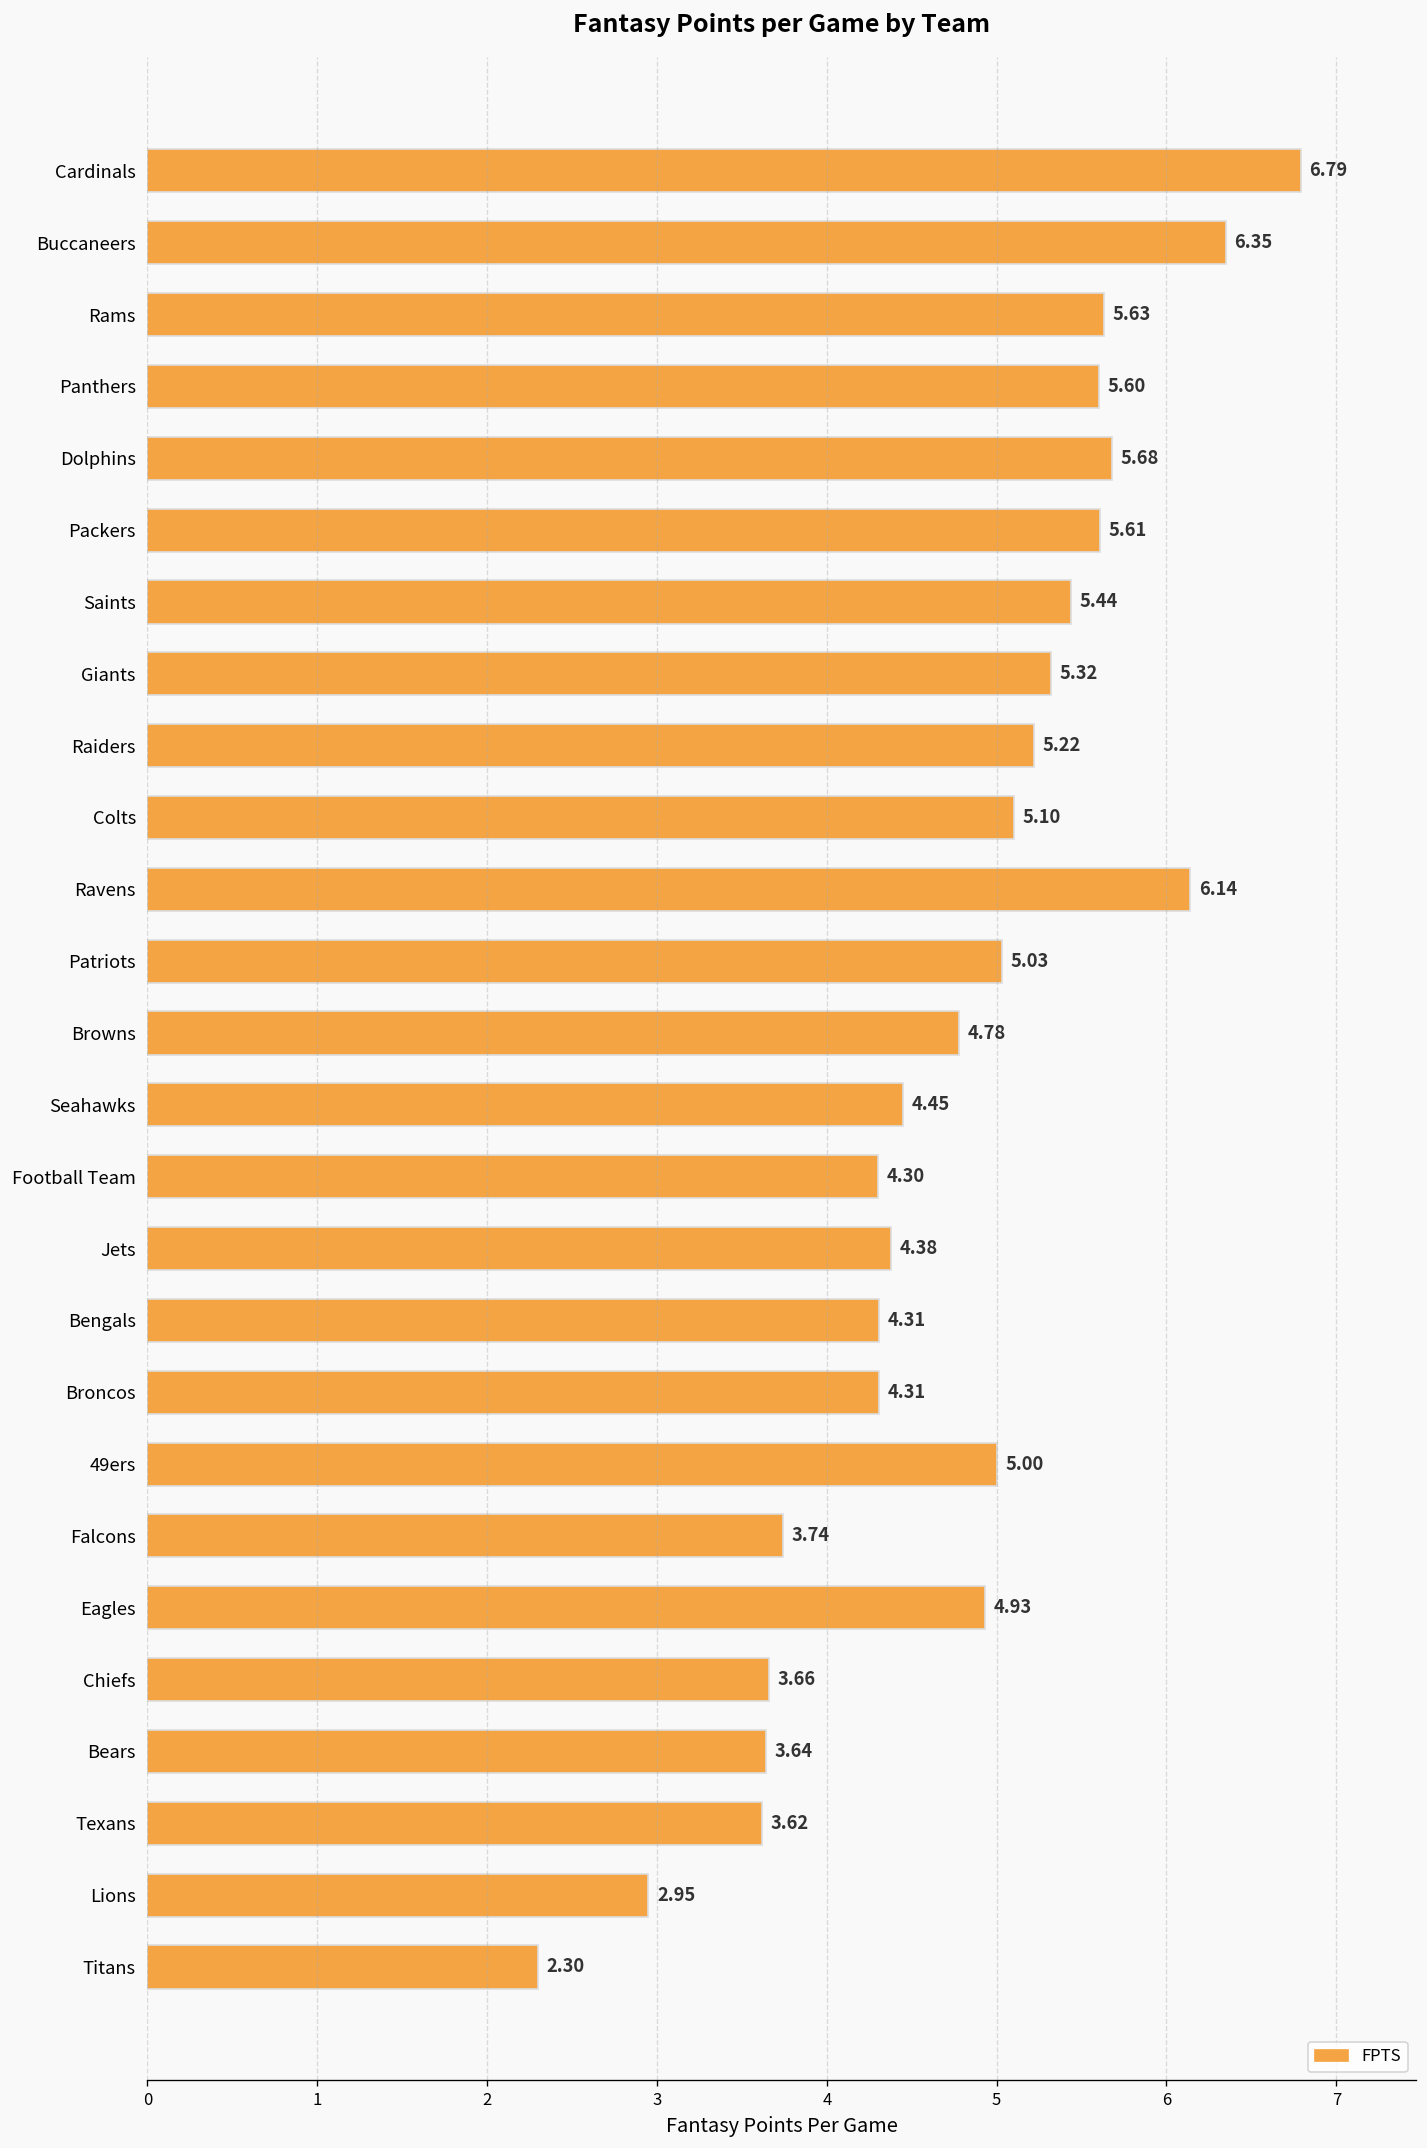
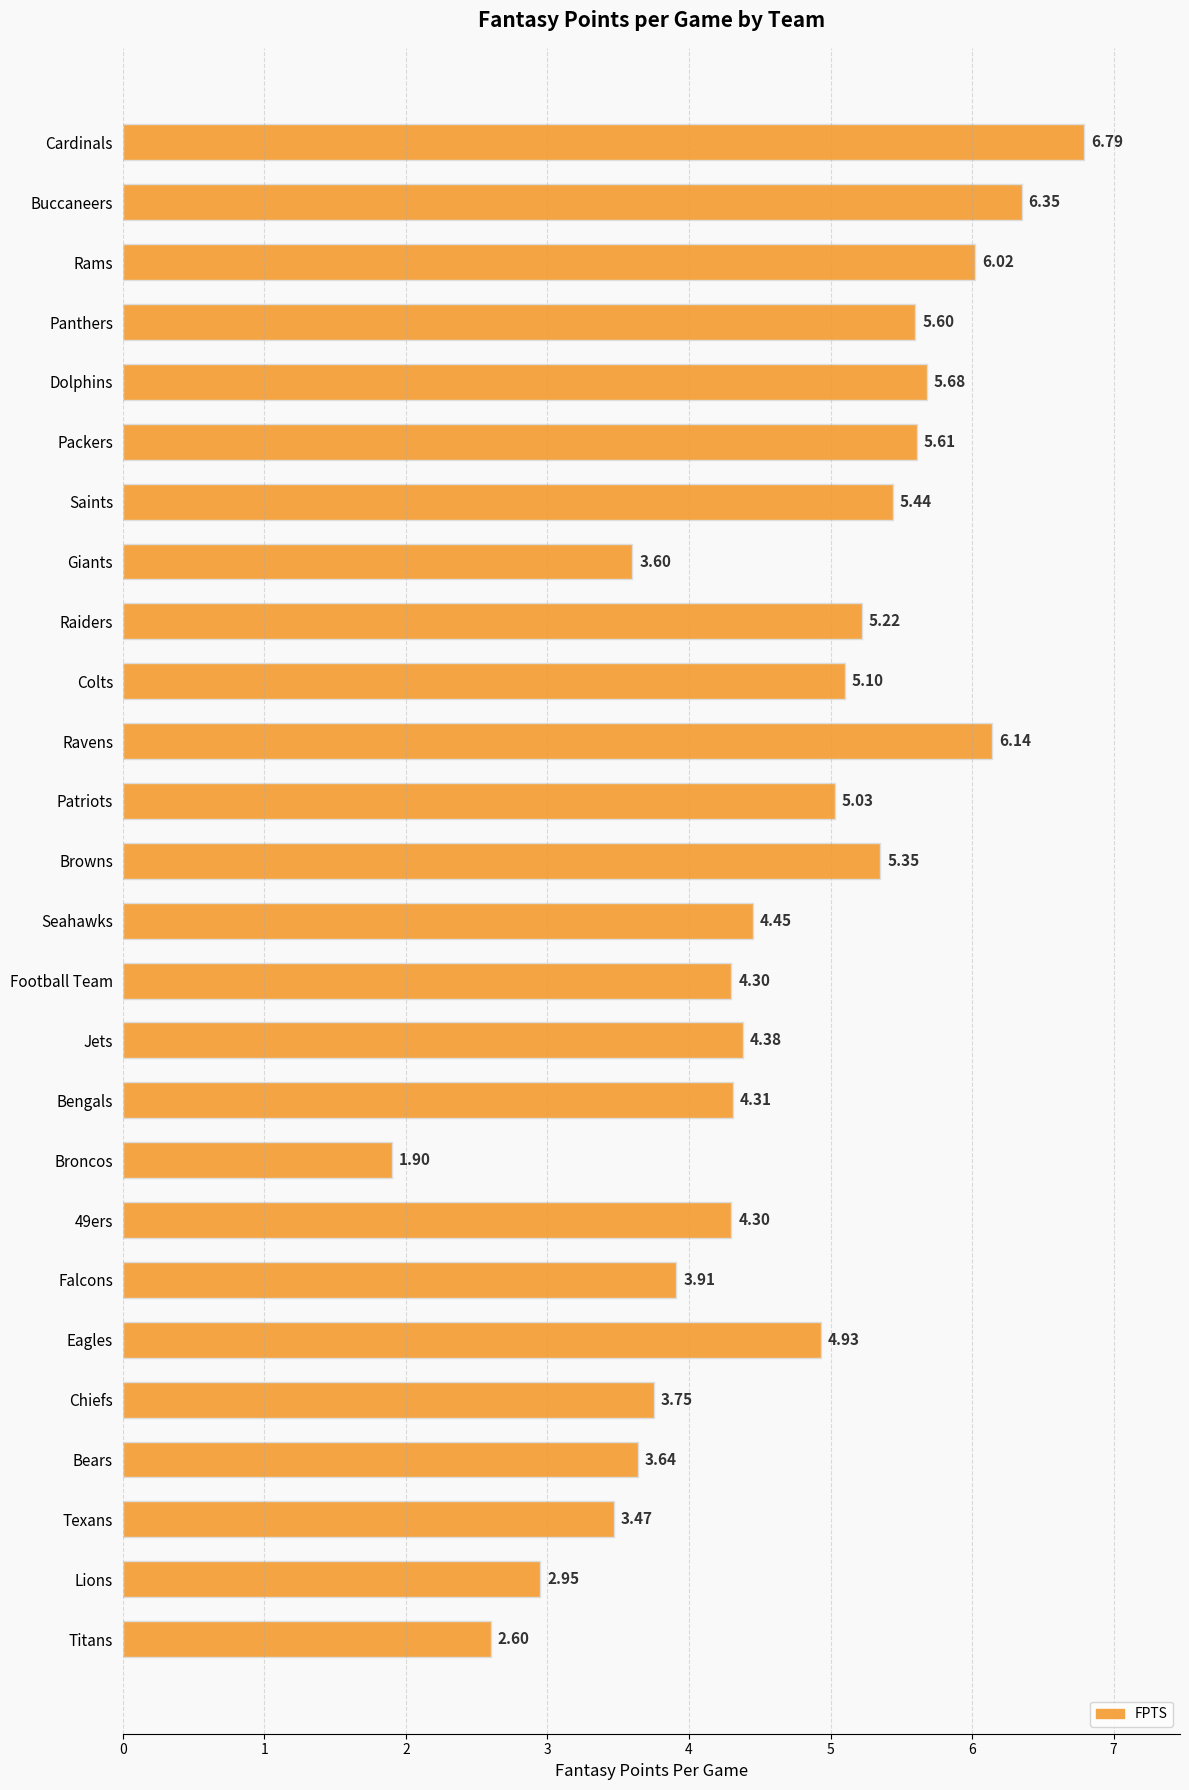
Rams: 5.63 -> 6.02
Giants: 5.32 -> 3.60
Browns: 4.78 -> 5.35
Broncos: 4.31 -> 1.90
49ers: 5.00 -> 4.30
Falcons: 3.74 -> 3.91
Chiefs: 3.66 -> 3.75
Texans: 3.62 -> 3.47
Titans: 2.30 -> 2.60
